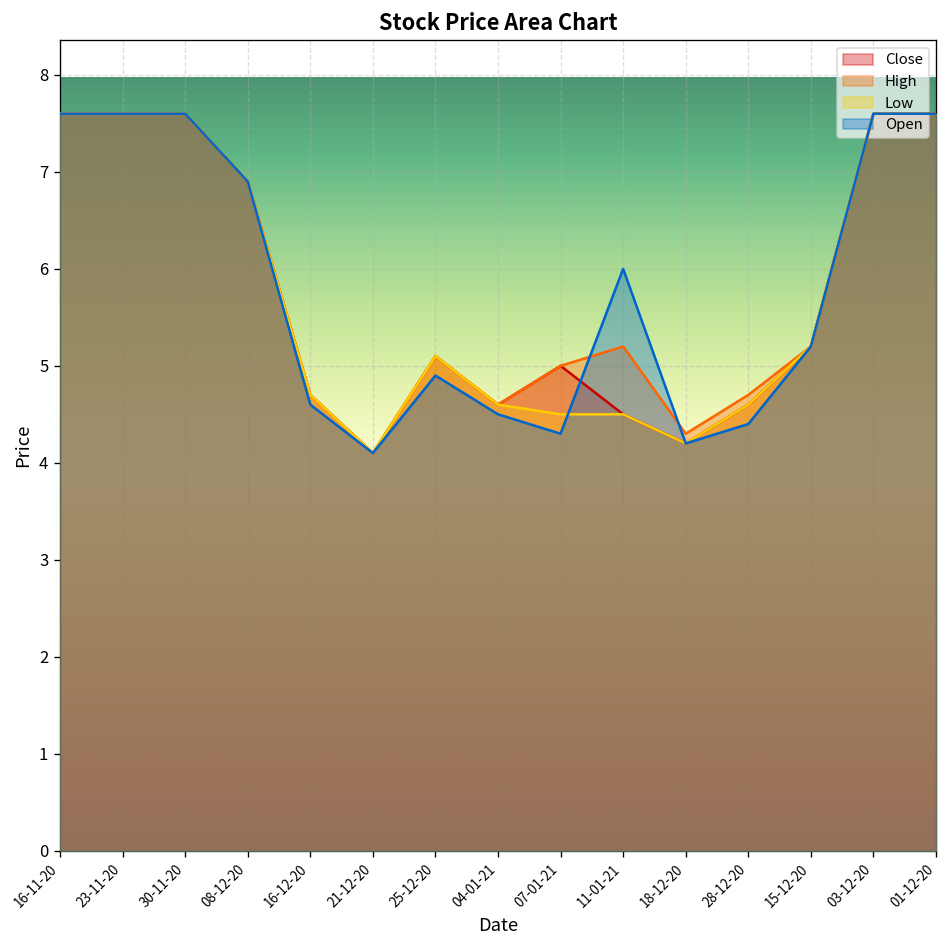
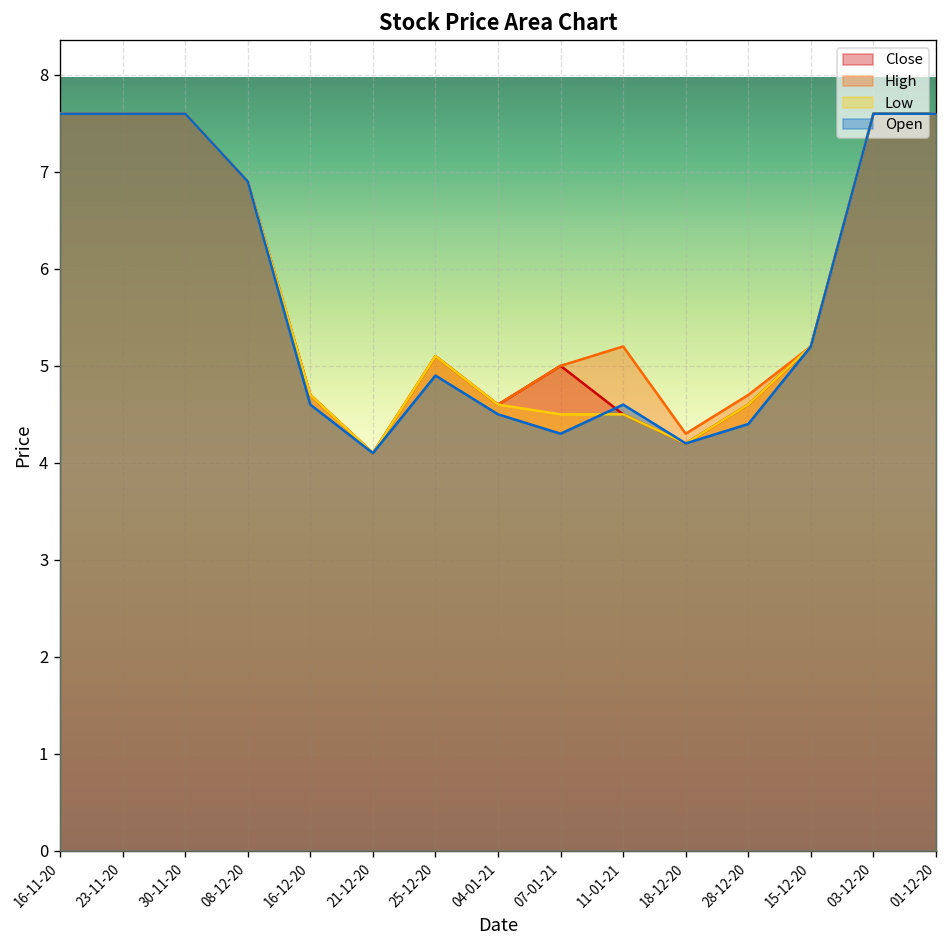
Open, 11-01-21: 6.0 -> 4.6
